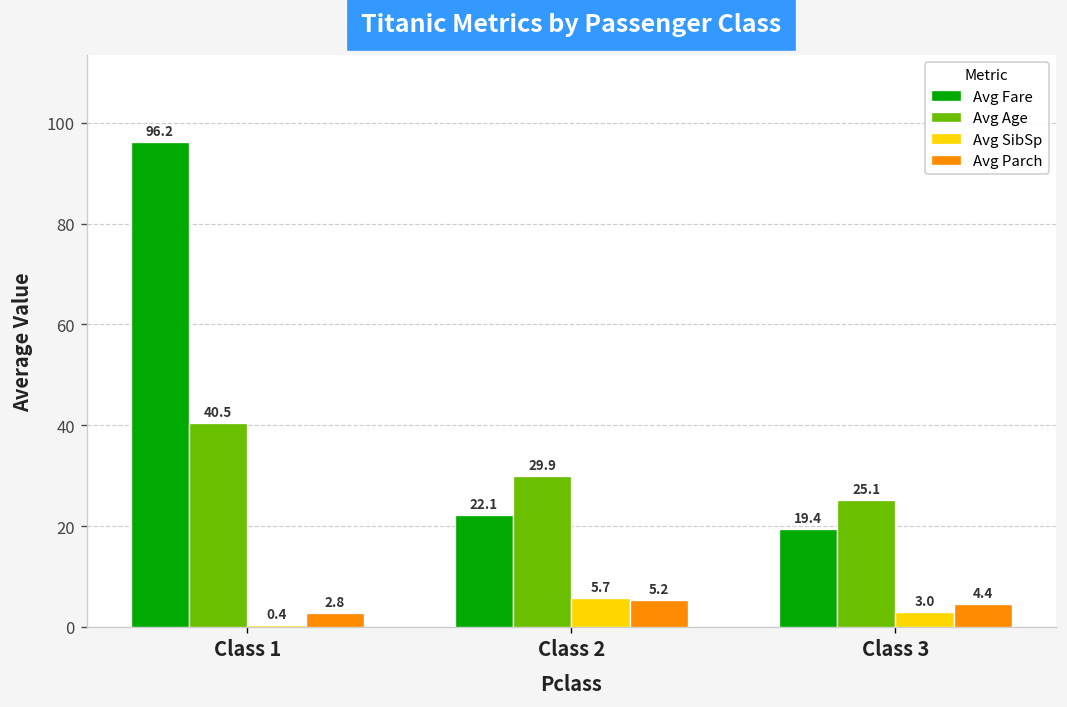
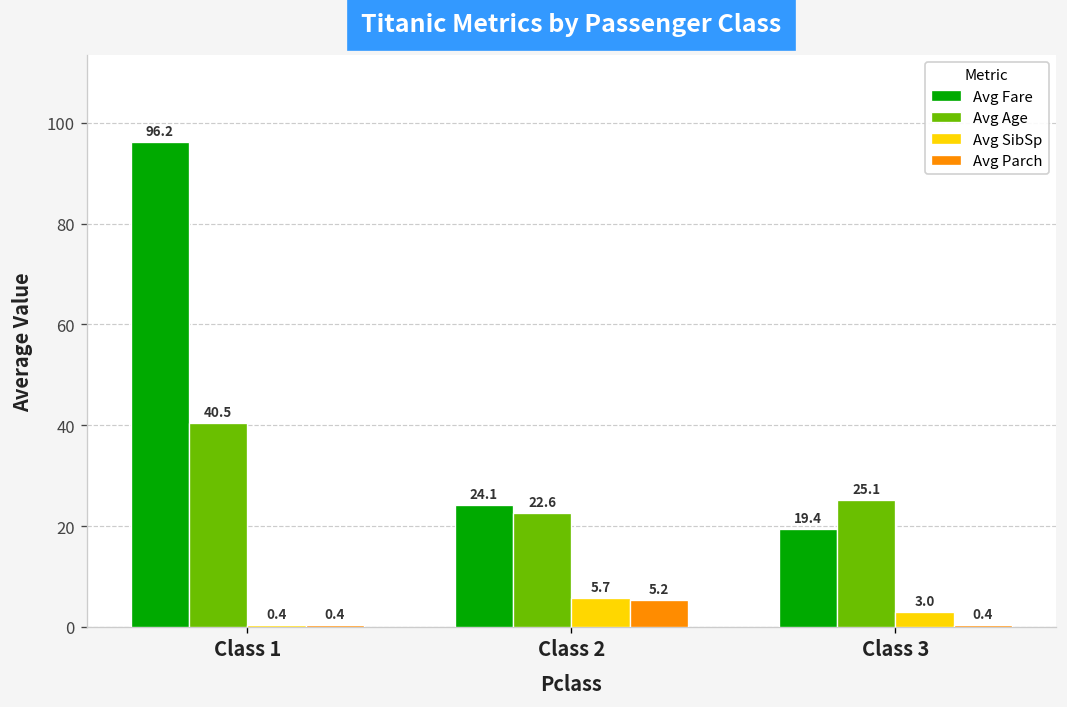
Avg Parch, Class 1: 2.8 -> 0.4
Avg Fare, Class 2: 22.1 -> 24.1
Avg Age, Class 2: 29.9 -> 22.6
Avg Parch, Class 3: 4.4 -> 0.4
